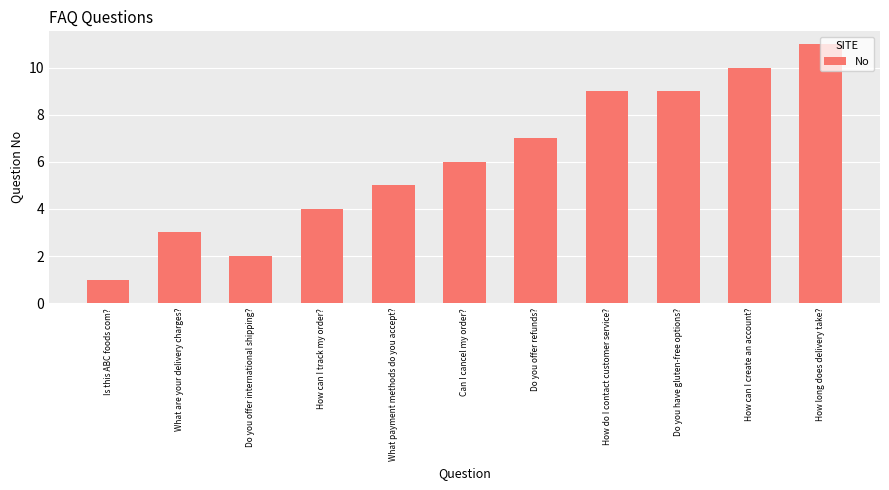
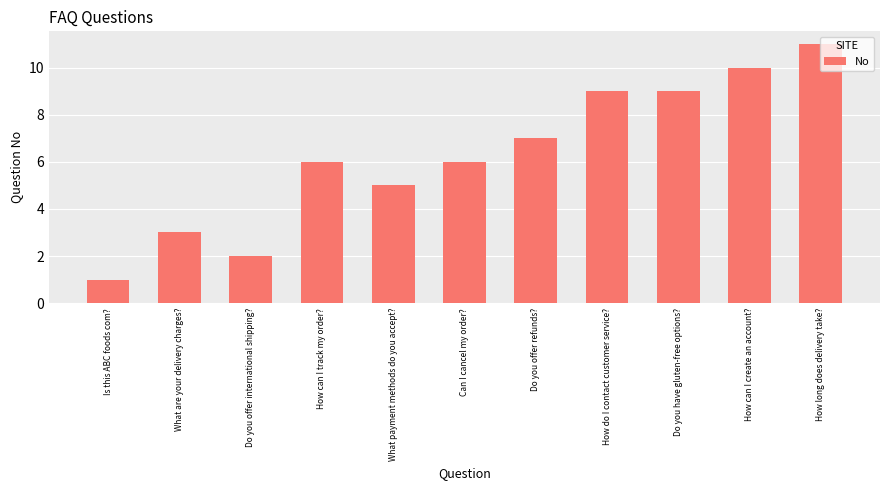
How can I track my order?: 4 -> 6
